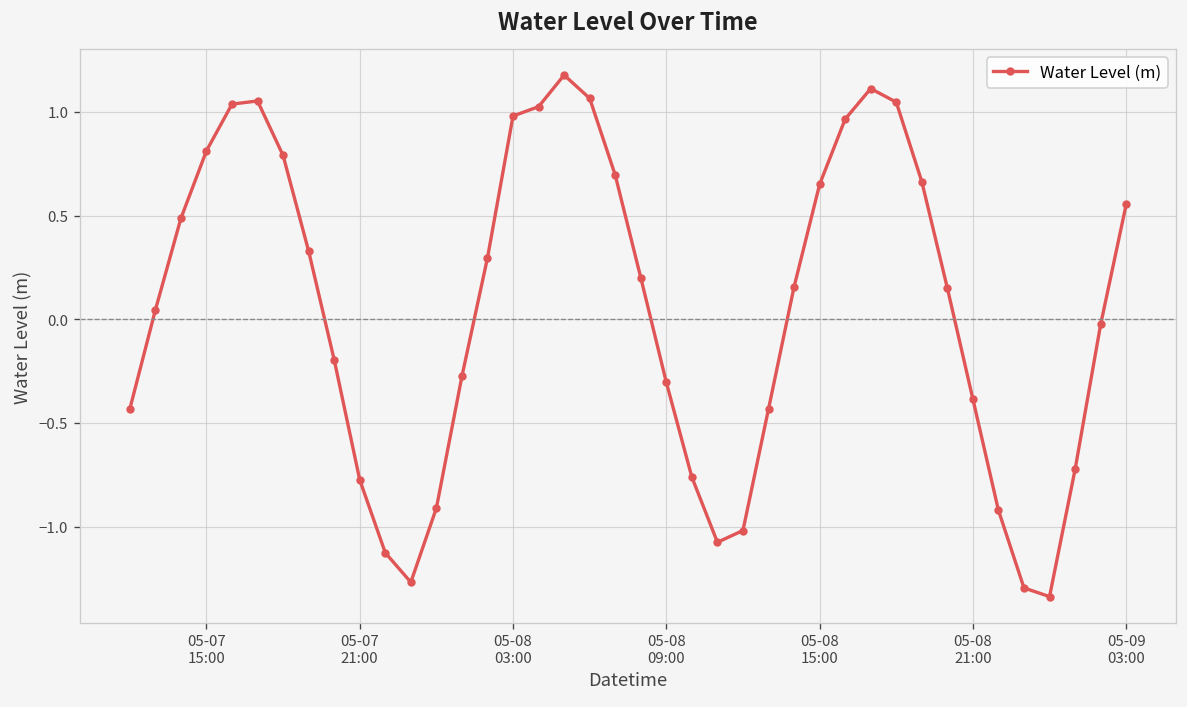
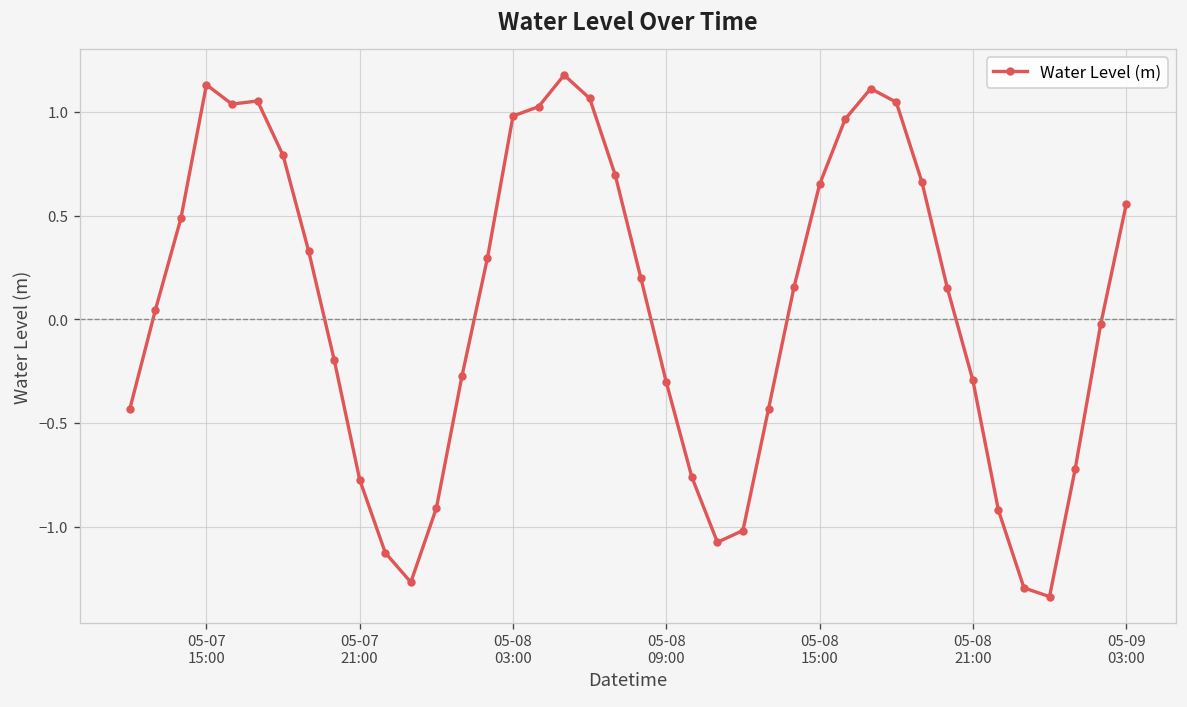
05-07 15:00: 0.81 -> 1.13
05-08 21:00: -0.39 -> -0.30
